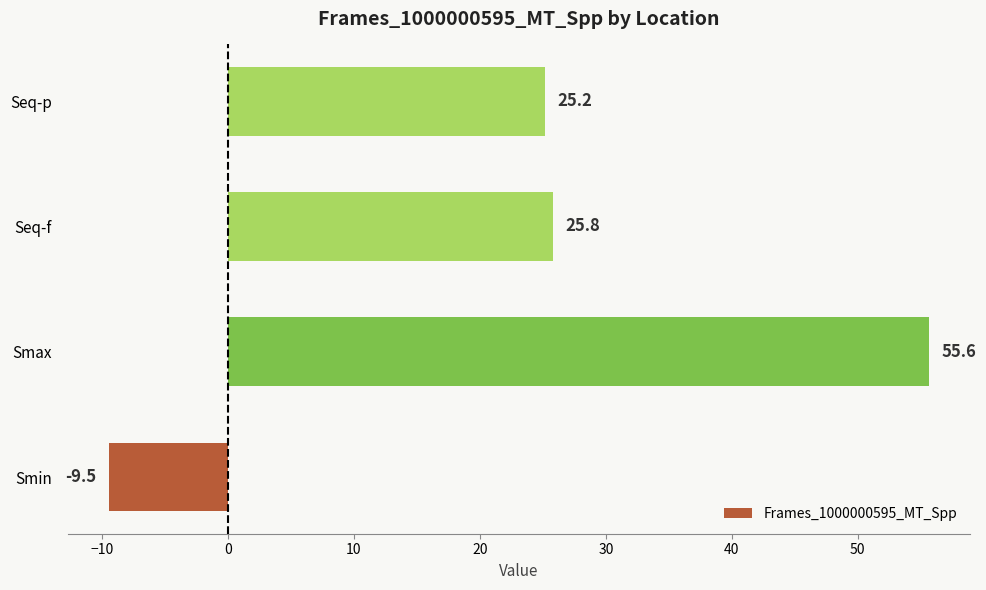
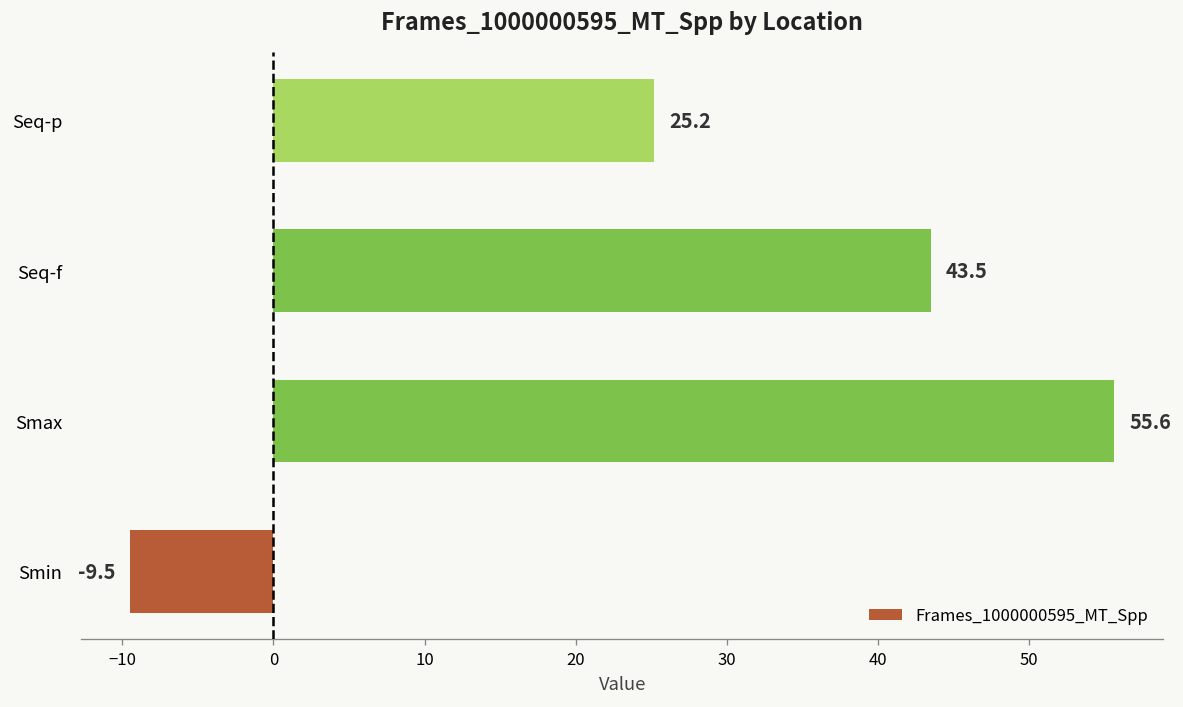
Seq-f: 25.8 -> 43.5
